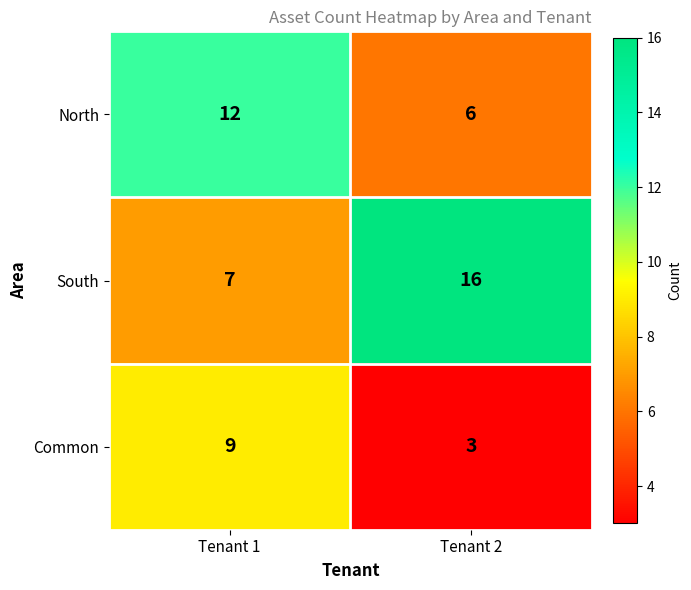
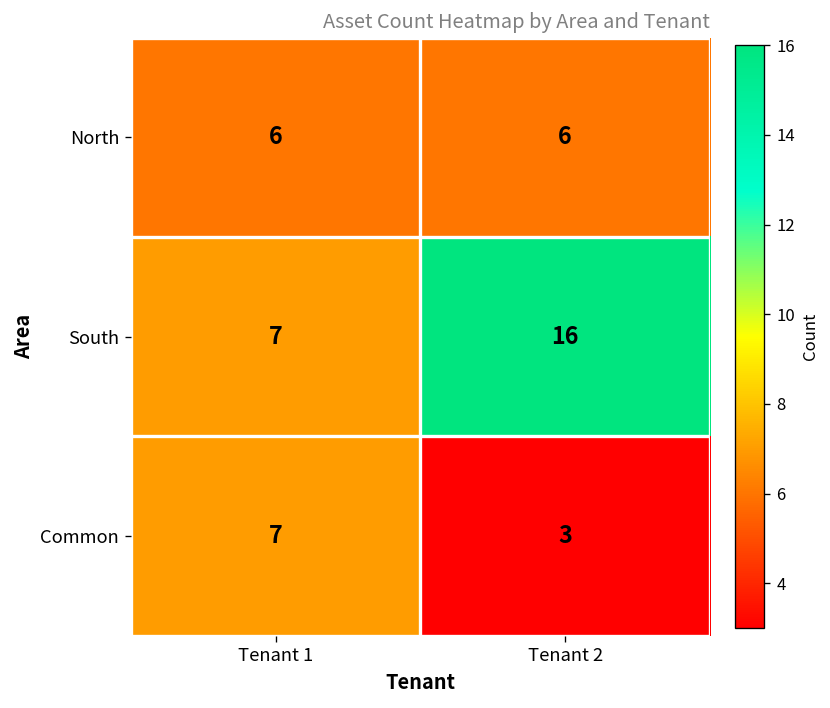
North, Tenant 1: 12 -> 6
Common, Tenant 1: 9 -> 7
